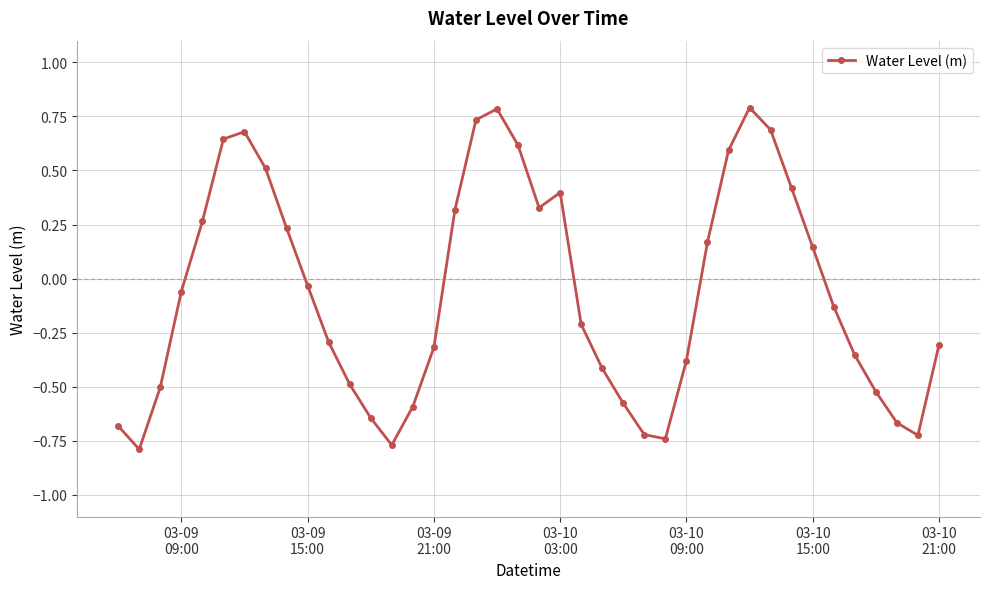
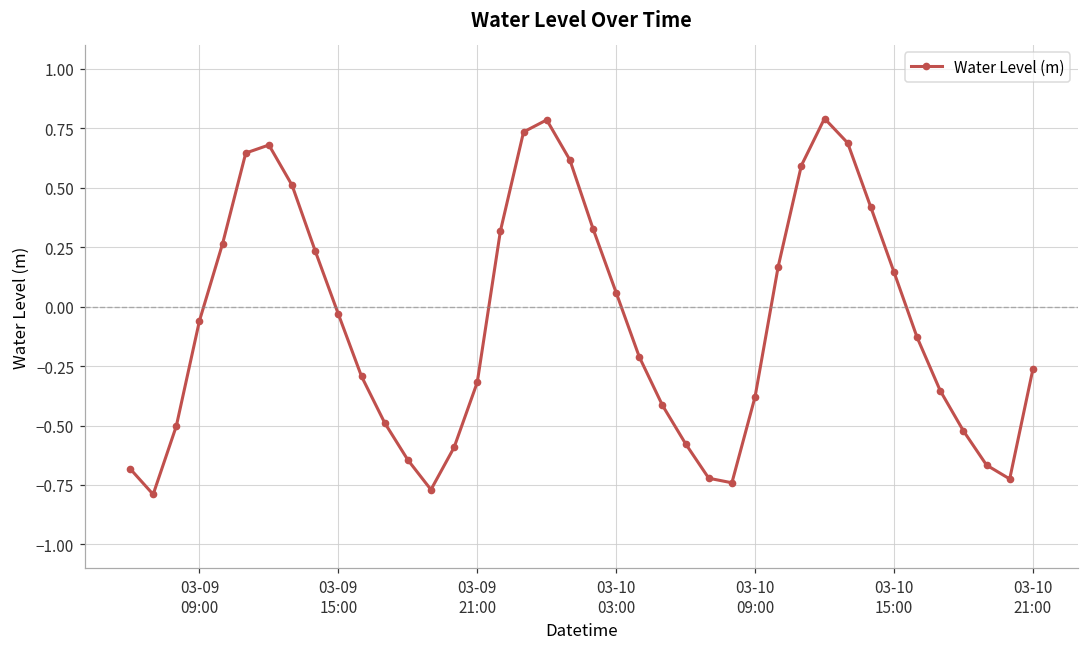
03-10 03:00: 0.40 -> 0.06
03-10 21:00: -0.31 -> -0.26
